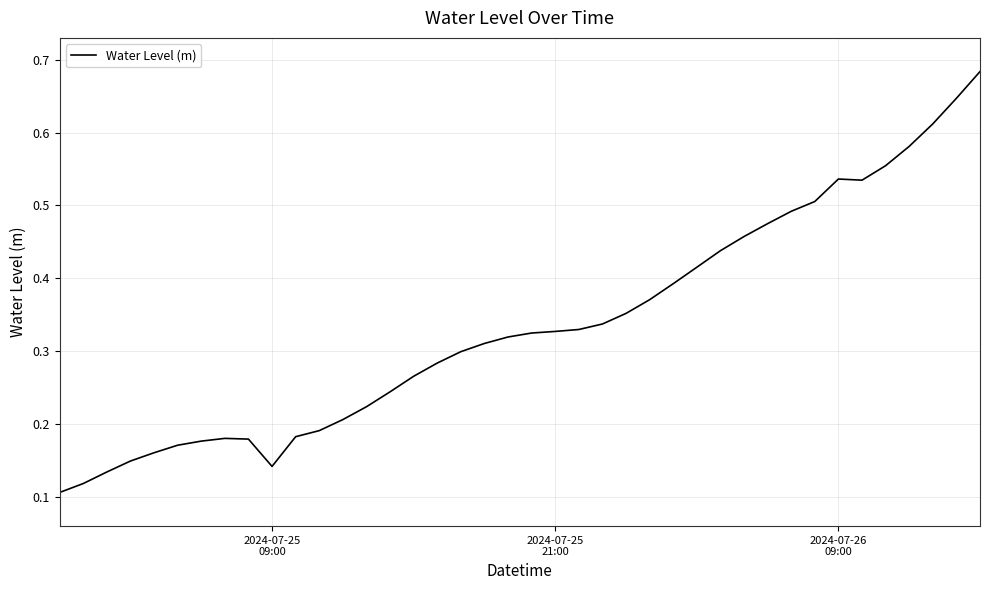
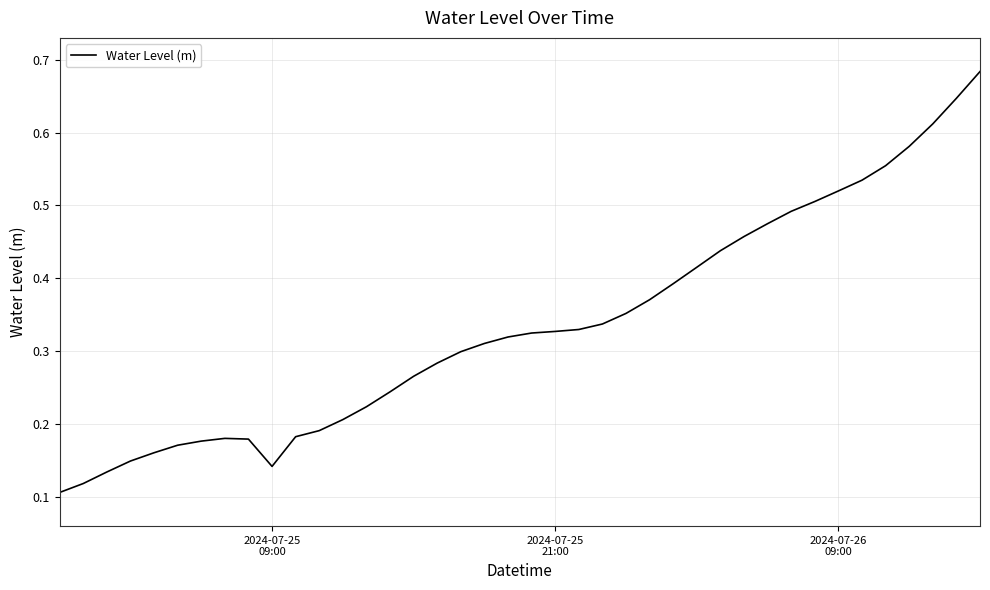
2024-07-26 09:00: 0.54 -> 0.52
